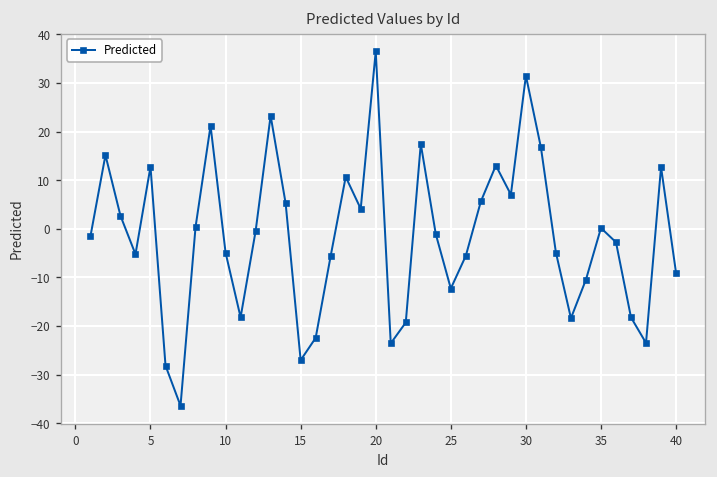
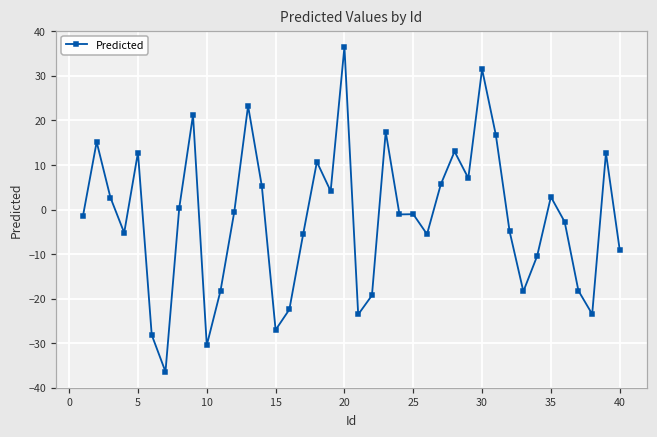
10: -5 -> -30
25: -12 -> -1
35: 0 -> 3
